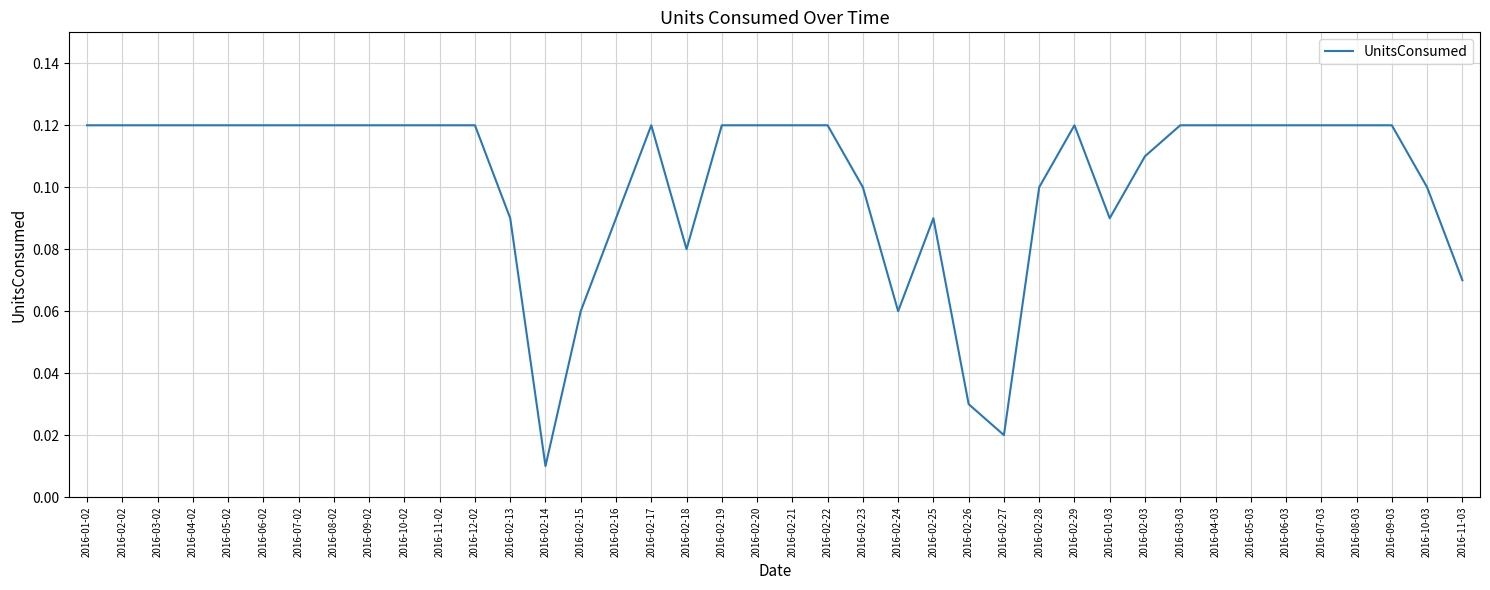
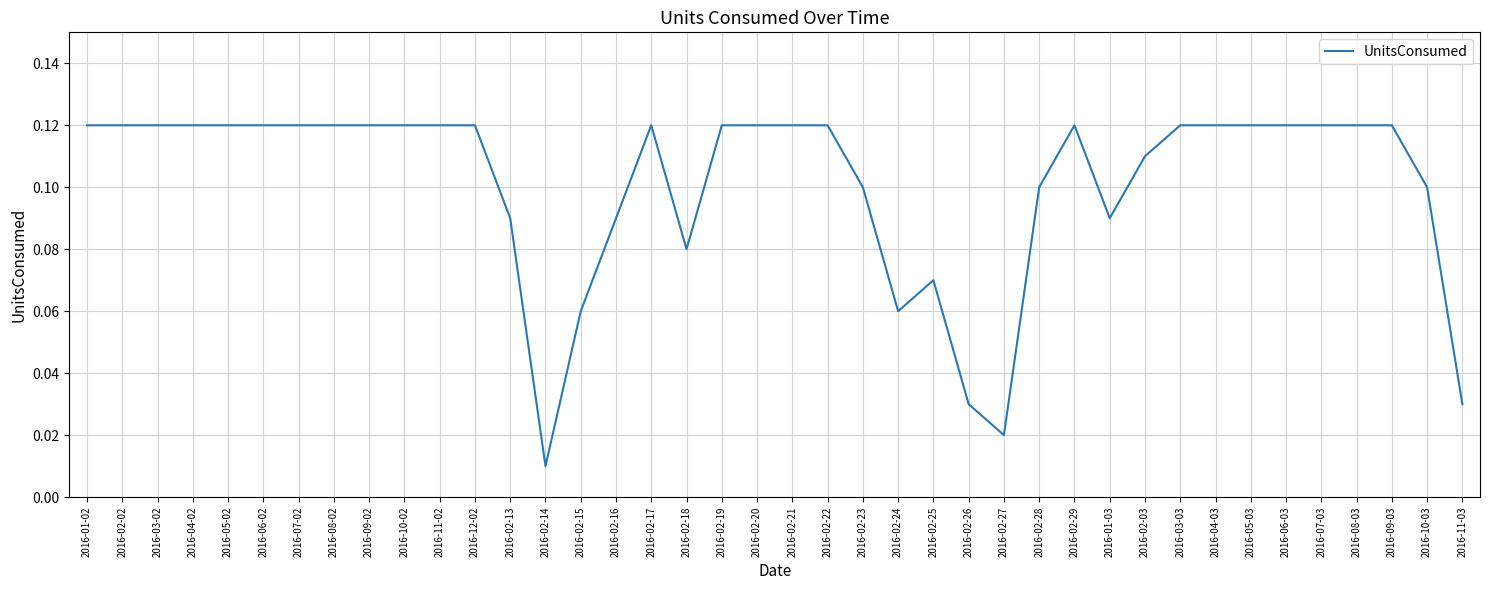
2016-02-25: 0.09 -> 0.07
2016-11-03: 0.07 -> 0.03
